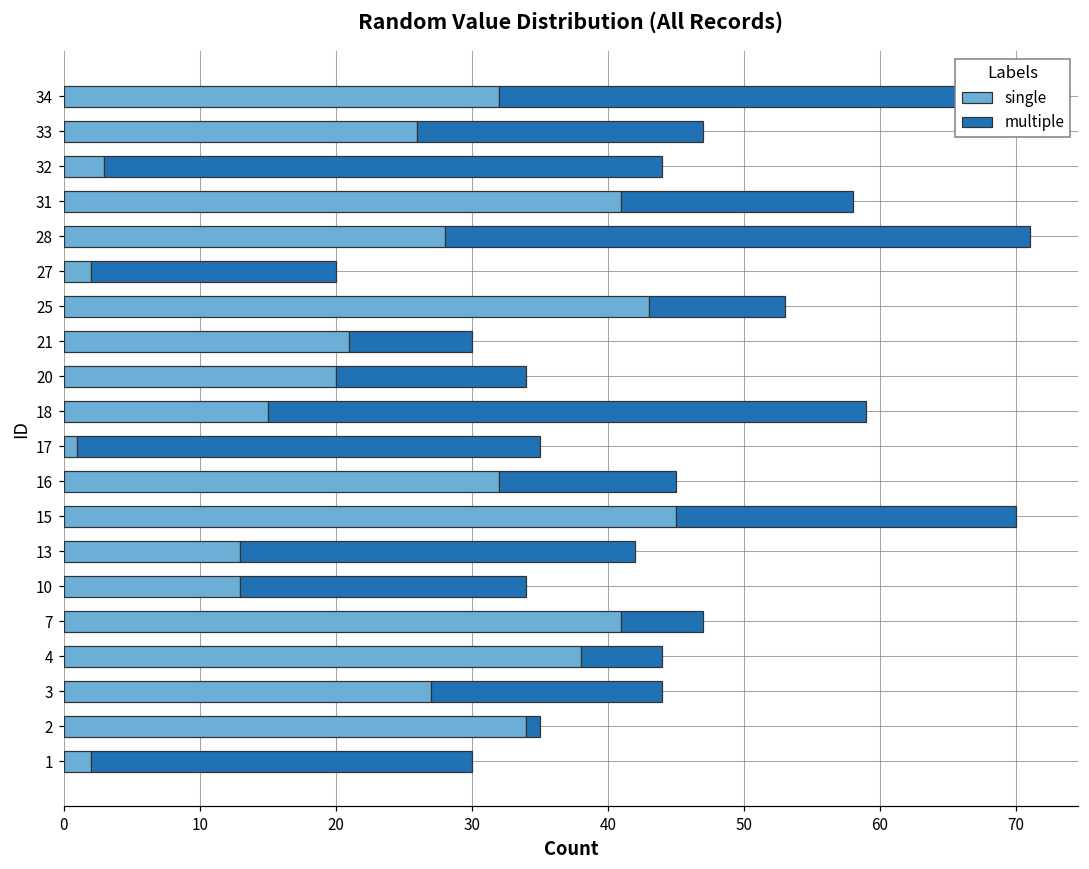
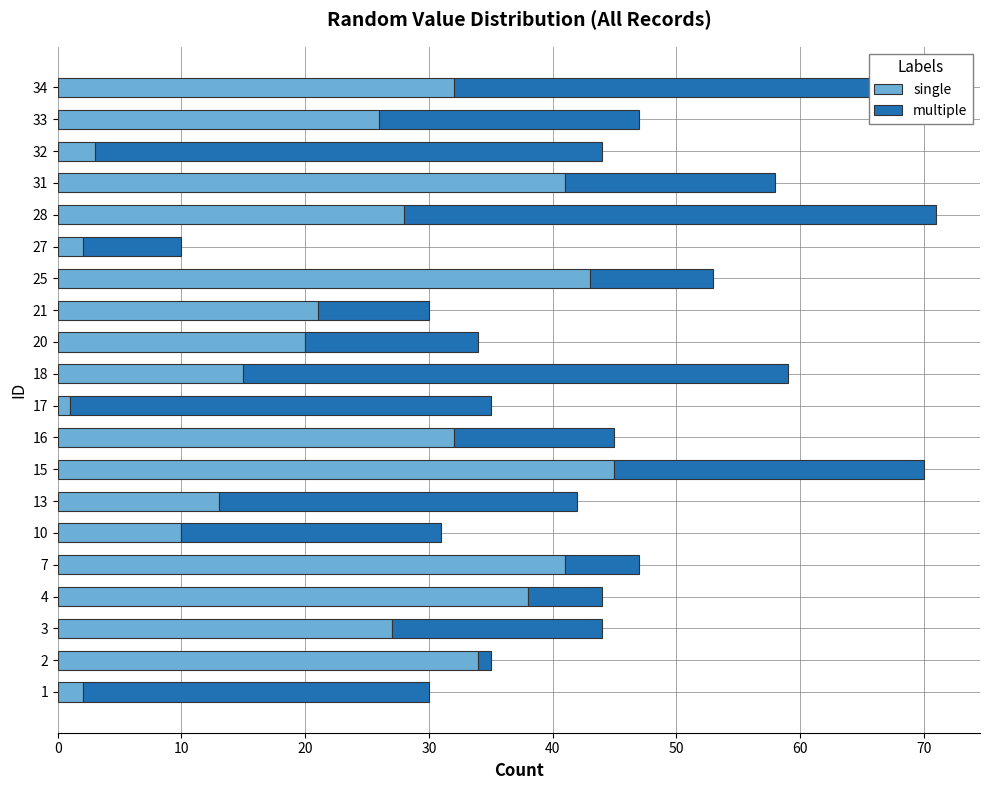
multiple, 27: 18 -> 8
single, 10: 13 -> 10
